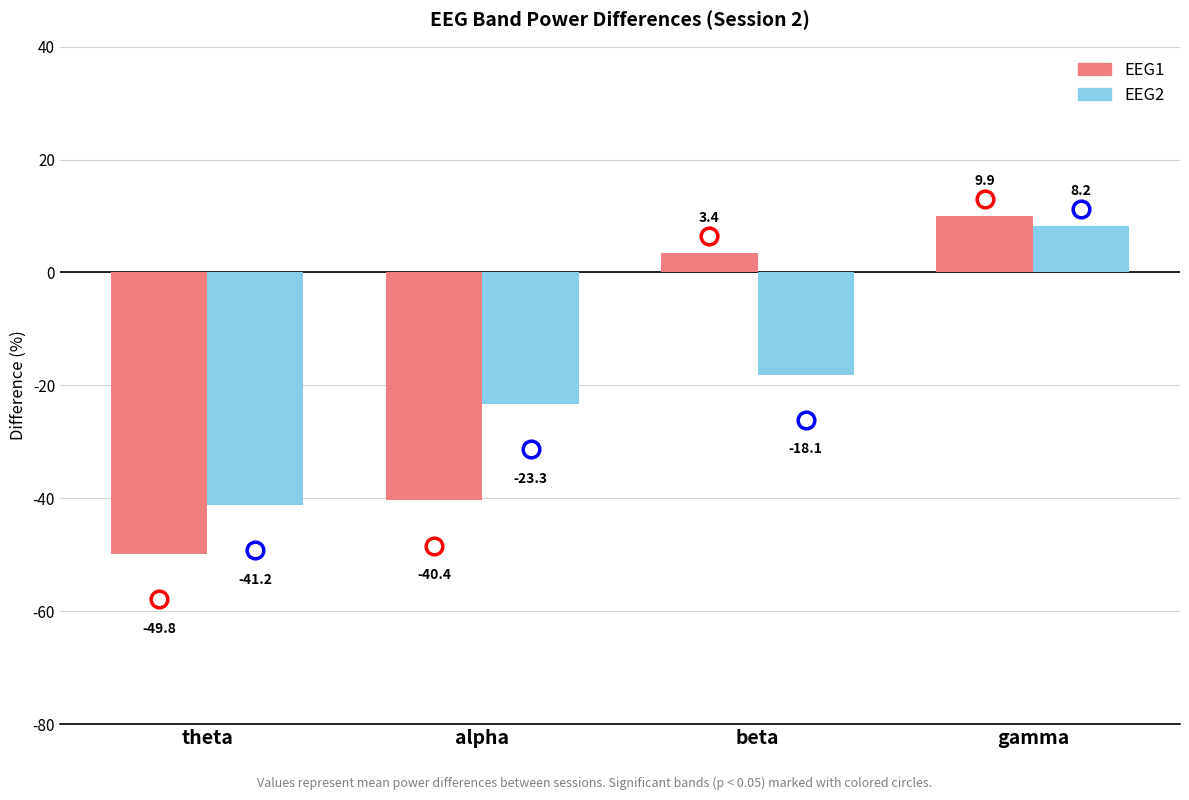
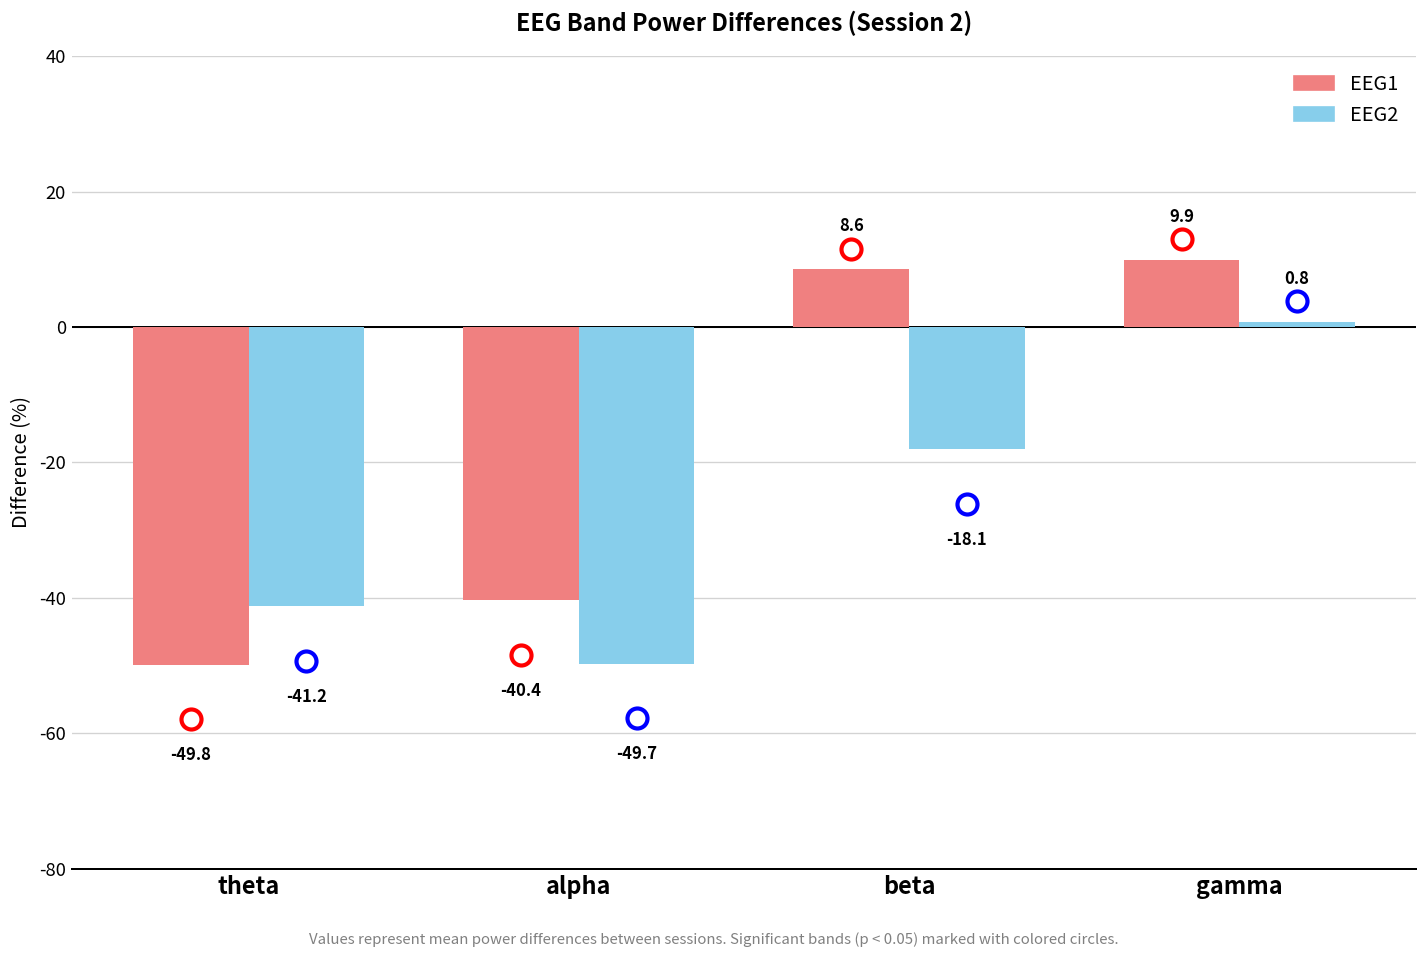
EEG2, alpha: -23.3 -> -49.7
EEG1, beta: 3.4 -> 8.6
EEG2, gamma: 8.2 -> 0.8
